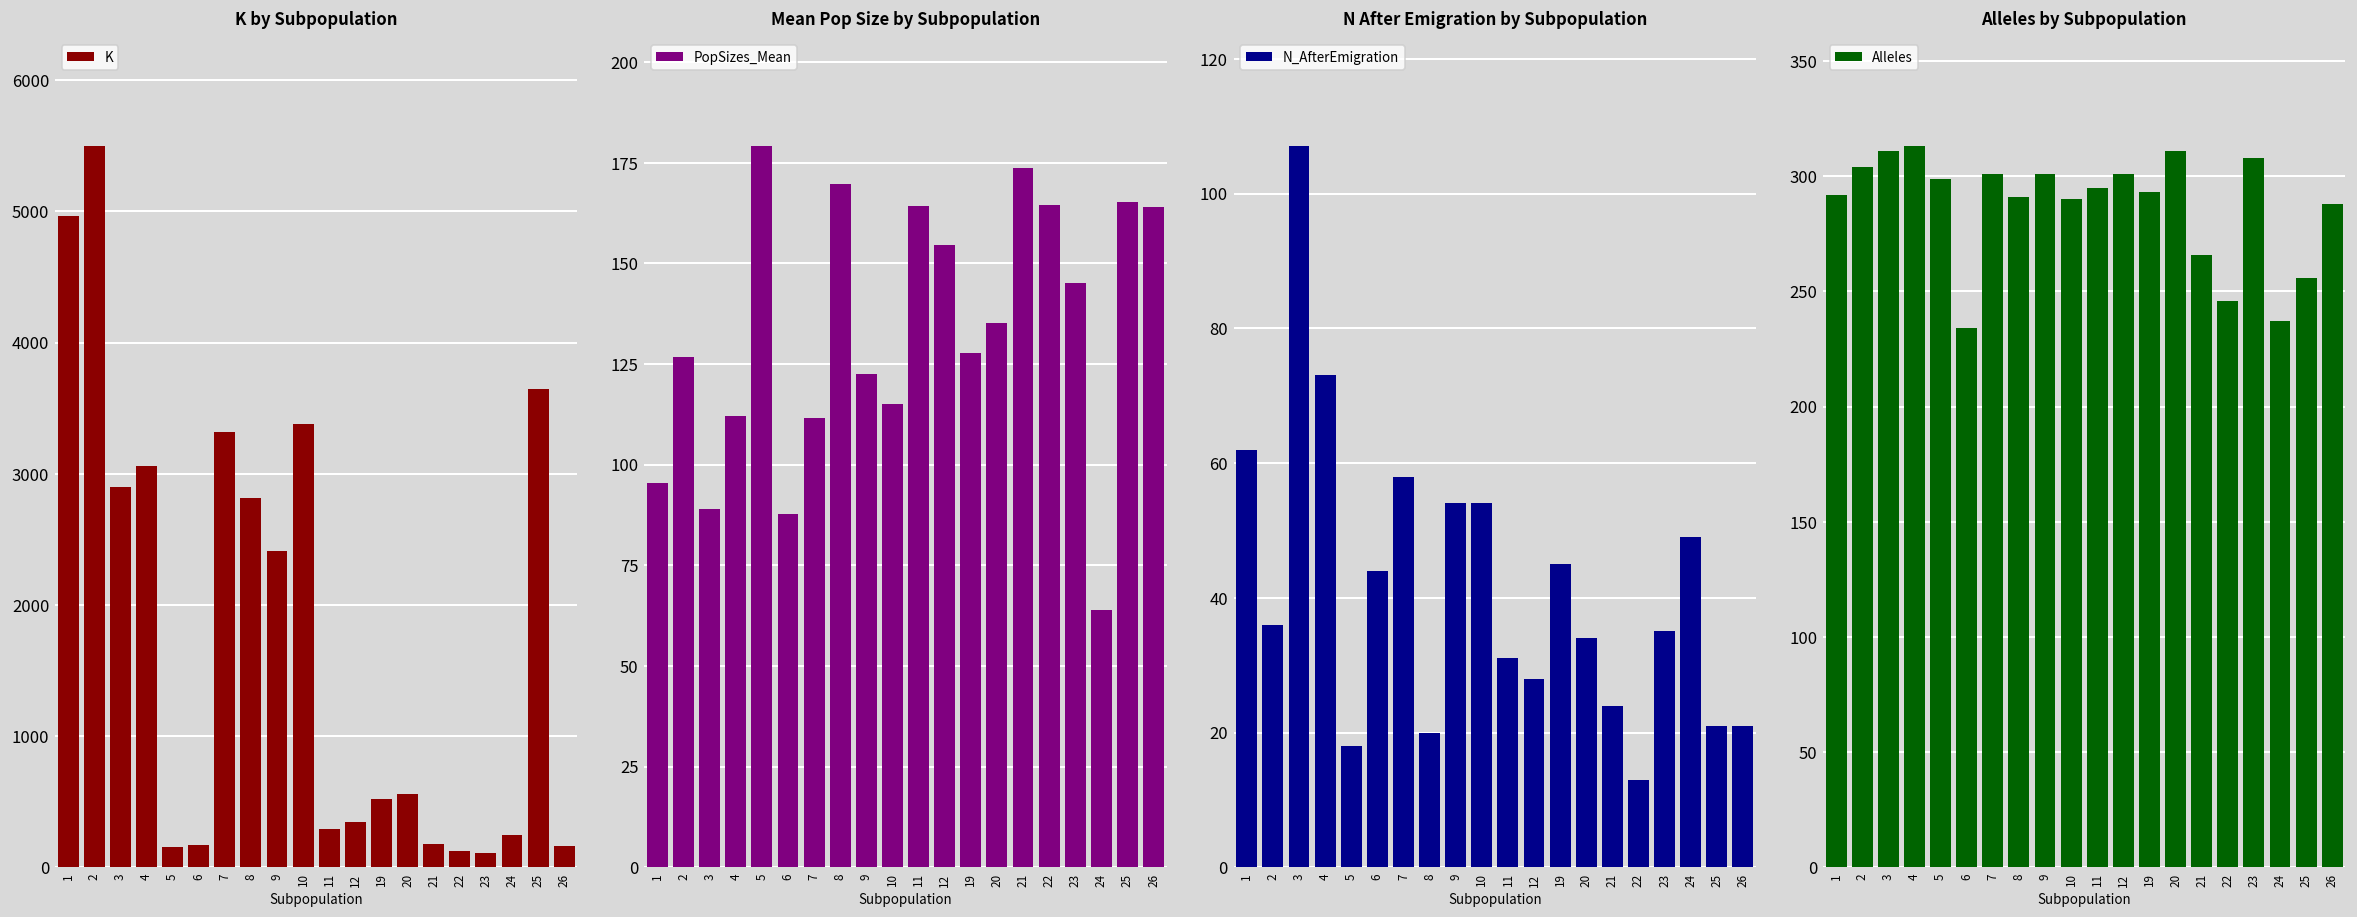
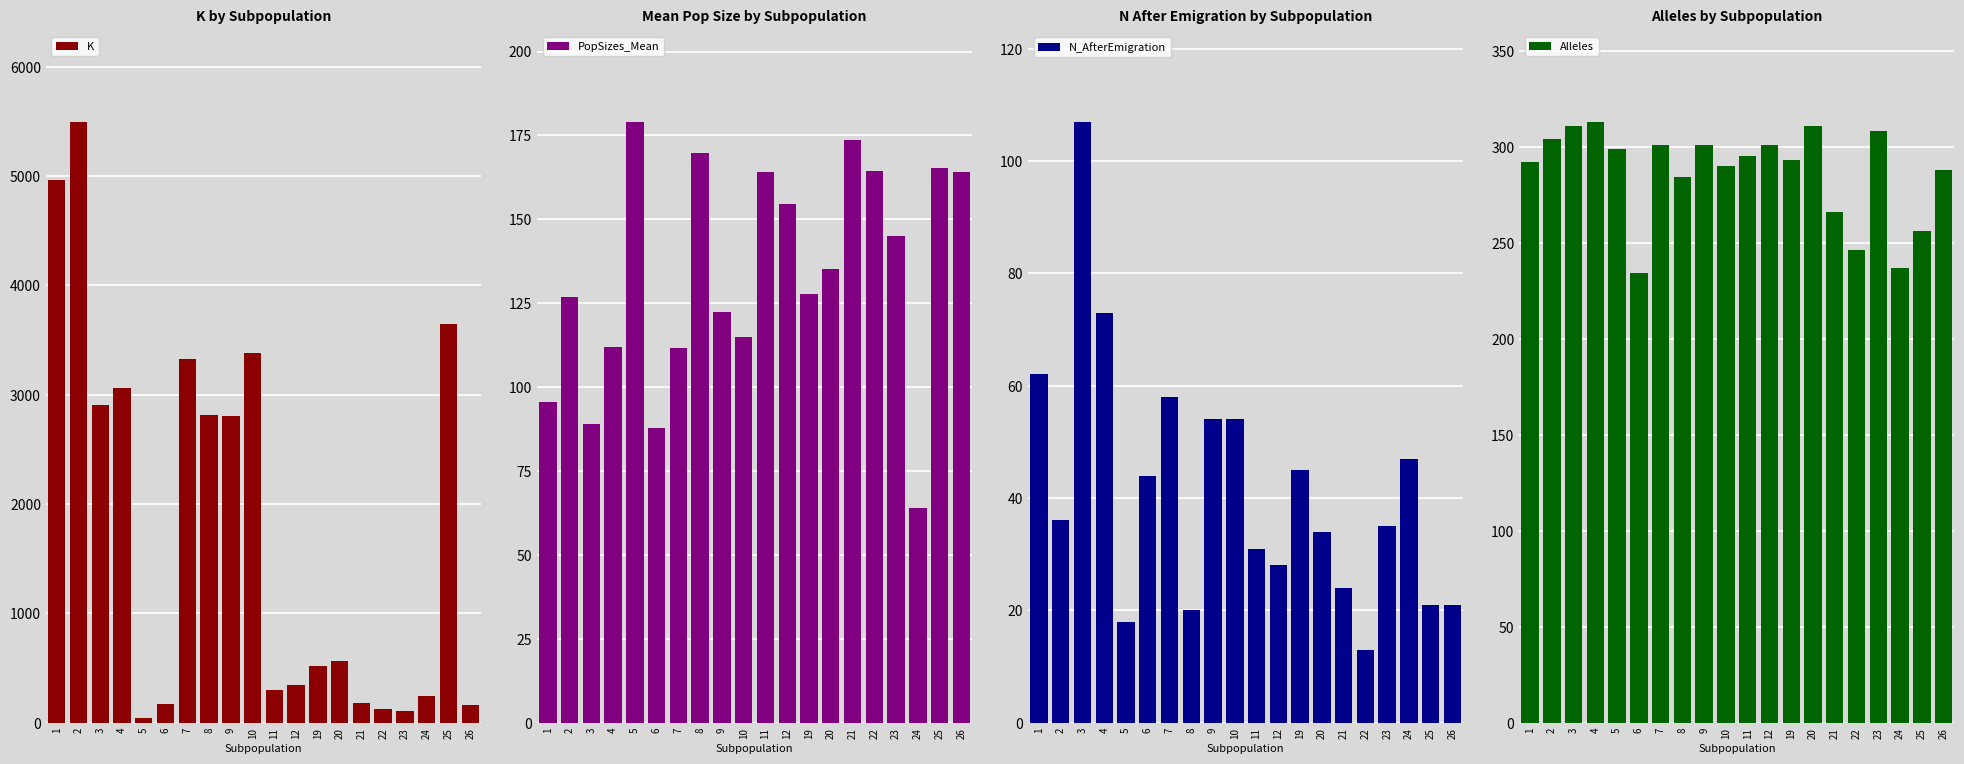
K by Subpopulation, 5: 160 -> 40
K by Subpopulation, 9: 2410 -> 2800
N After Emigration by Subpopulation, 24: 49 -> 47
Alleles by Subpopulation, 8: 291 -> 284
